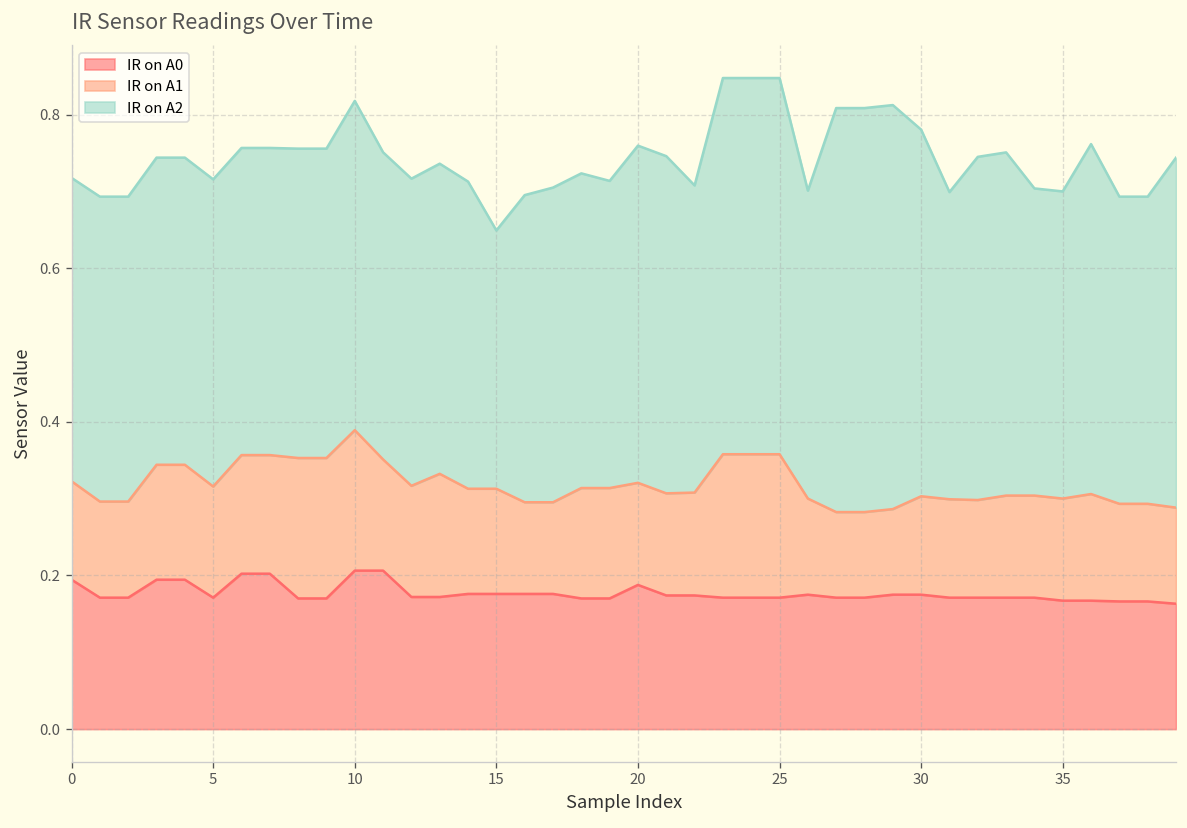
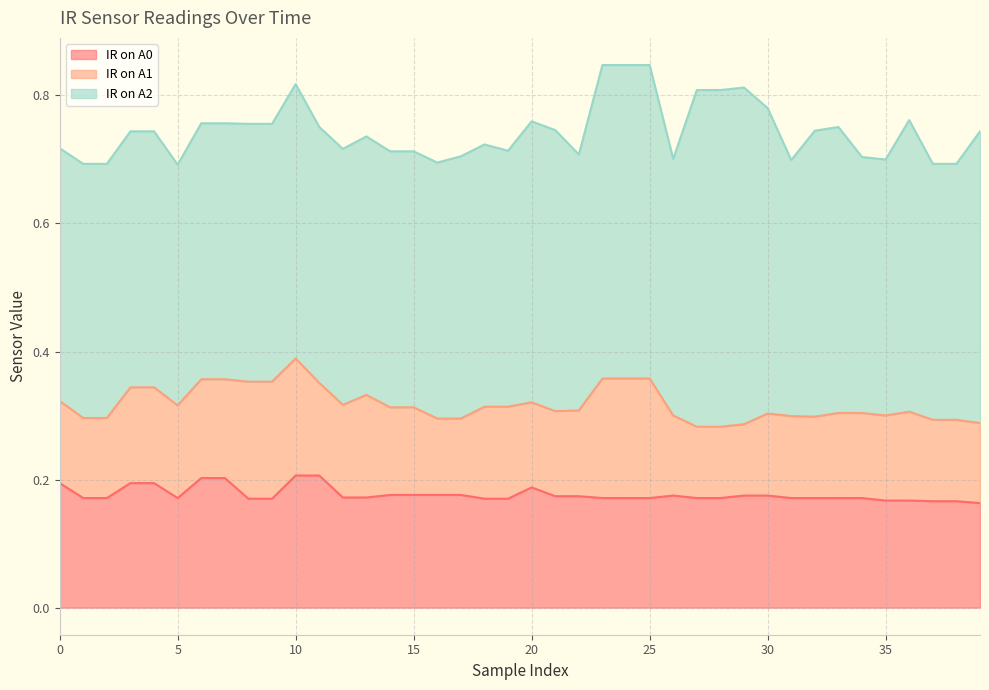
IR on A2, 5: 0.40 -> 0.38
IR on A2, 15: 0.34 -> 0.40
